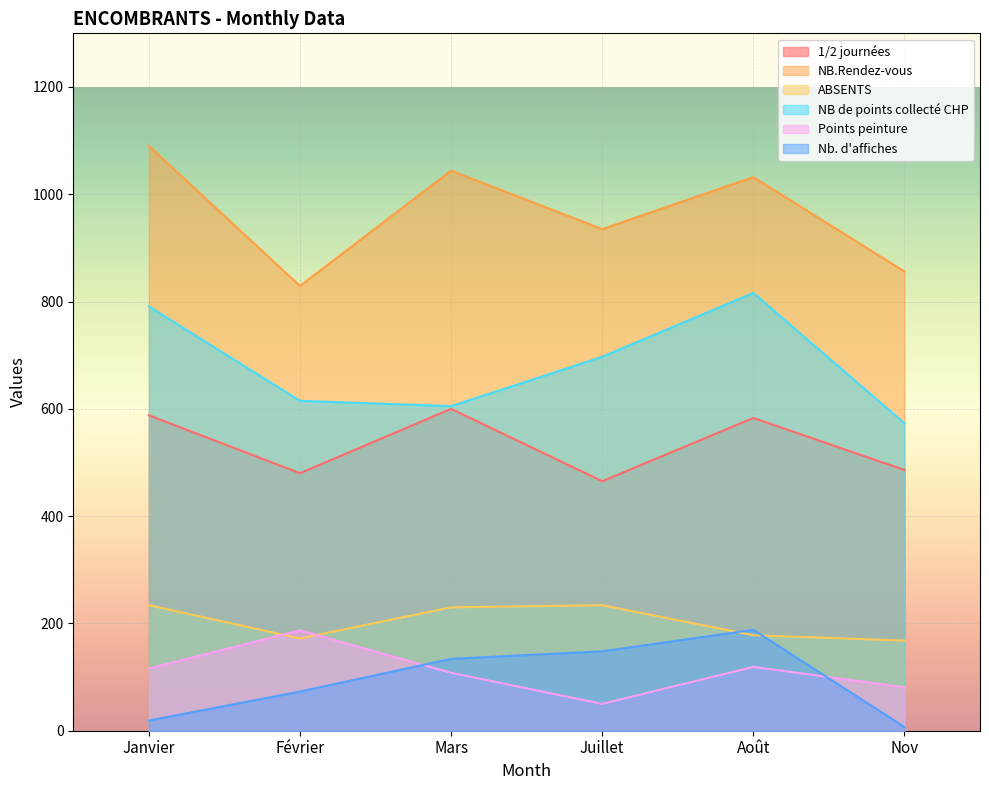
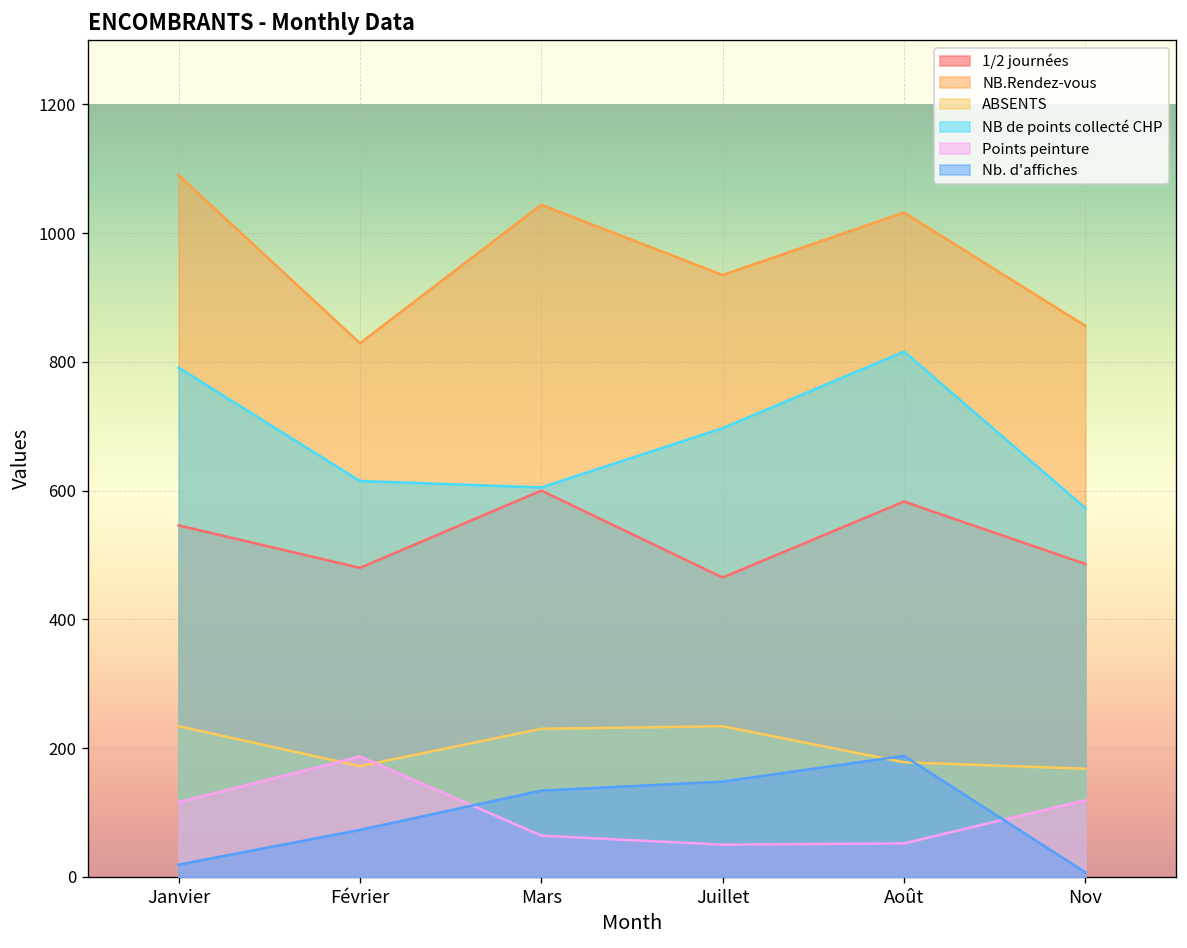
1/2 journées, Janvier: 590 -> 550
Points peinture, Mars: 110 -> 60
Points peinture, Août: 120 -> 50
Points peinture, Nov: 80 -> 120
